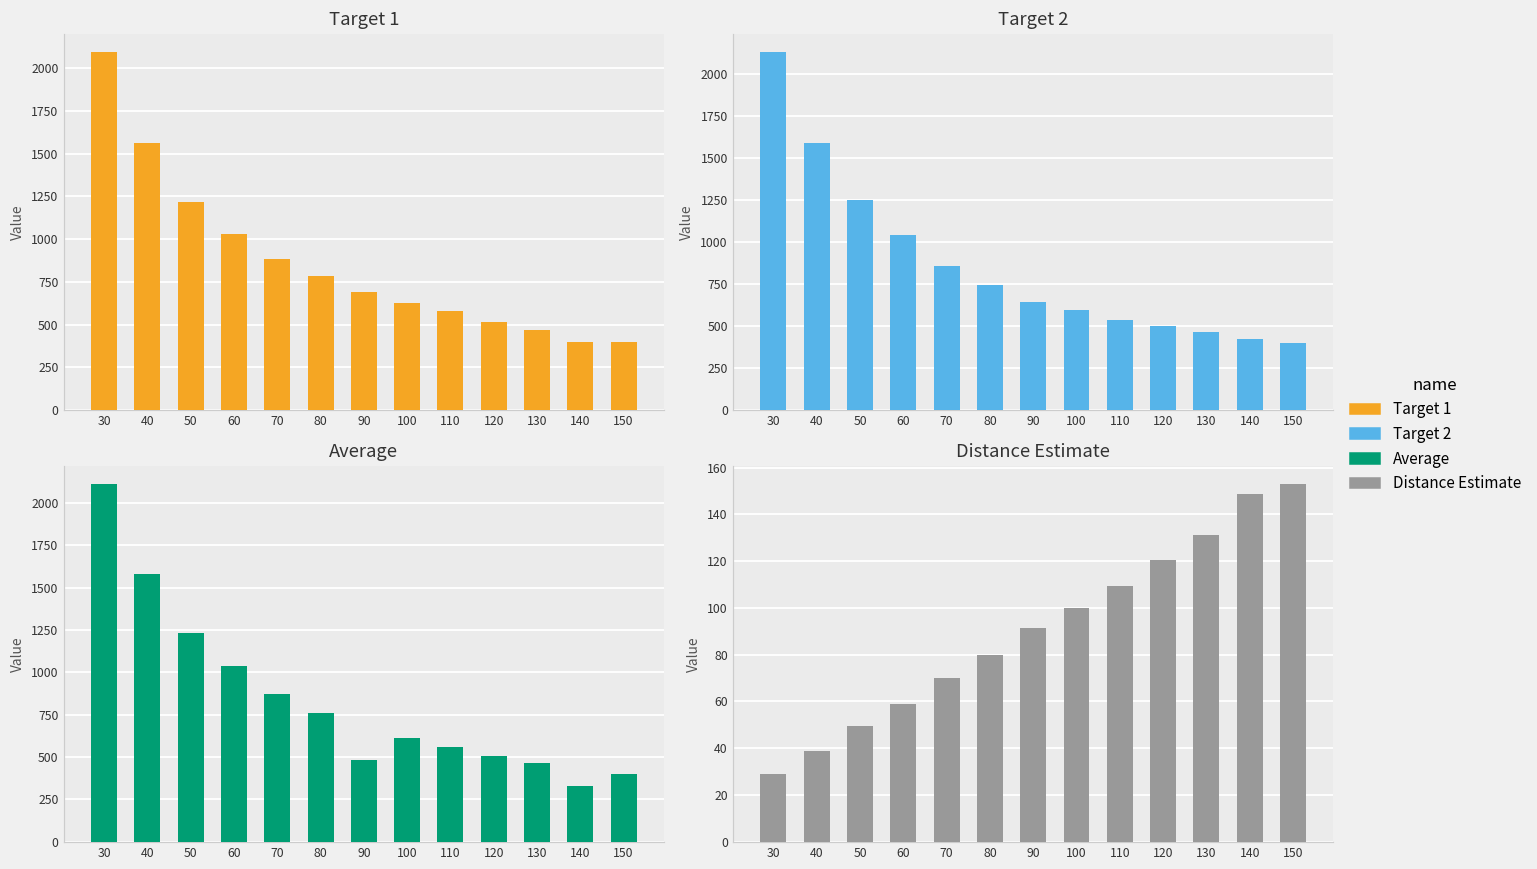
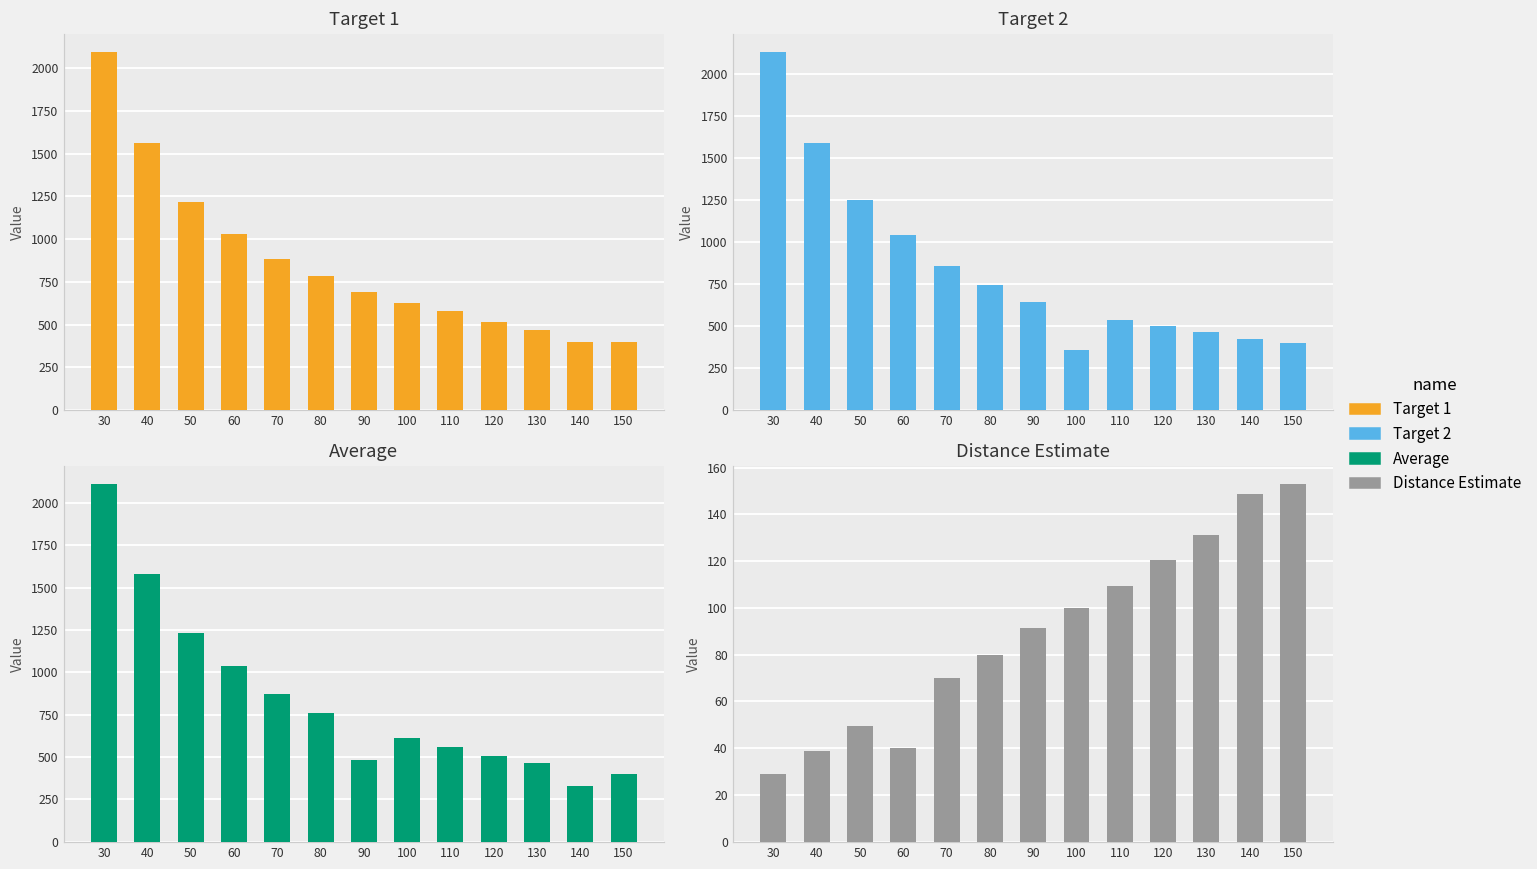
Target 2, 100: 590 -> 360
Distance Estimate, 60: 59 -> 40
